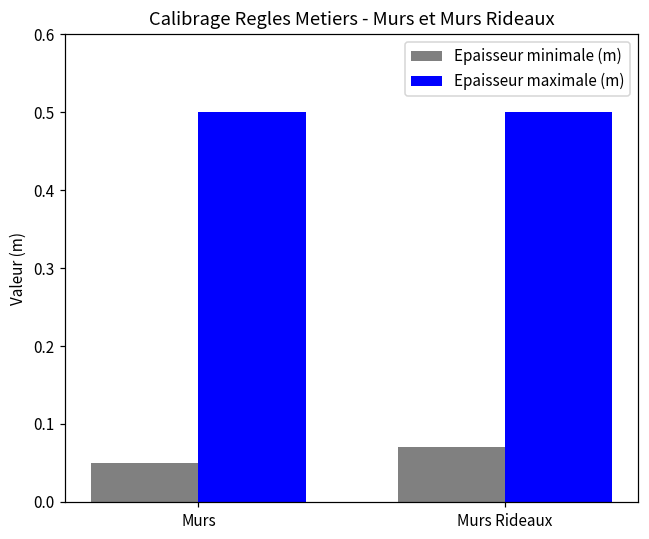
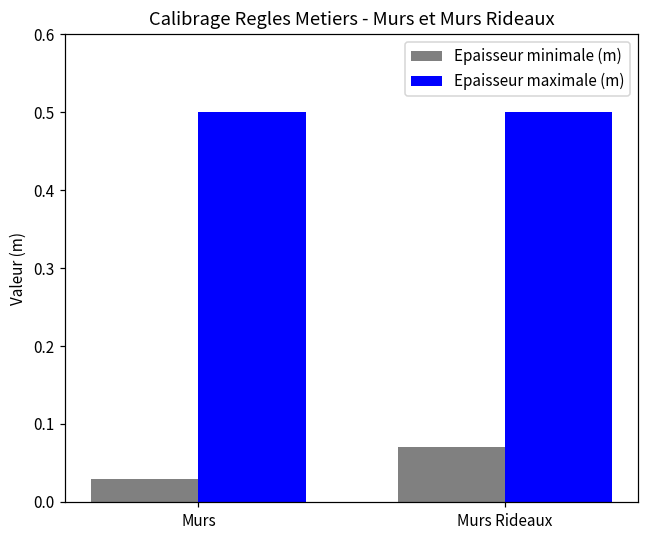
Epaisseur minimale (m), Murs: 0.05 -> 0.03
